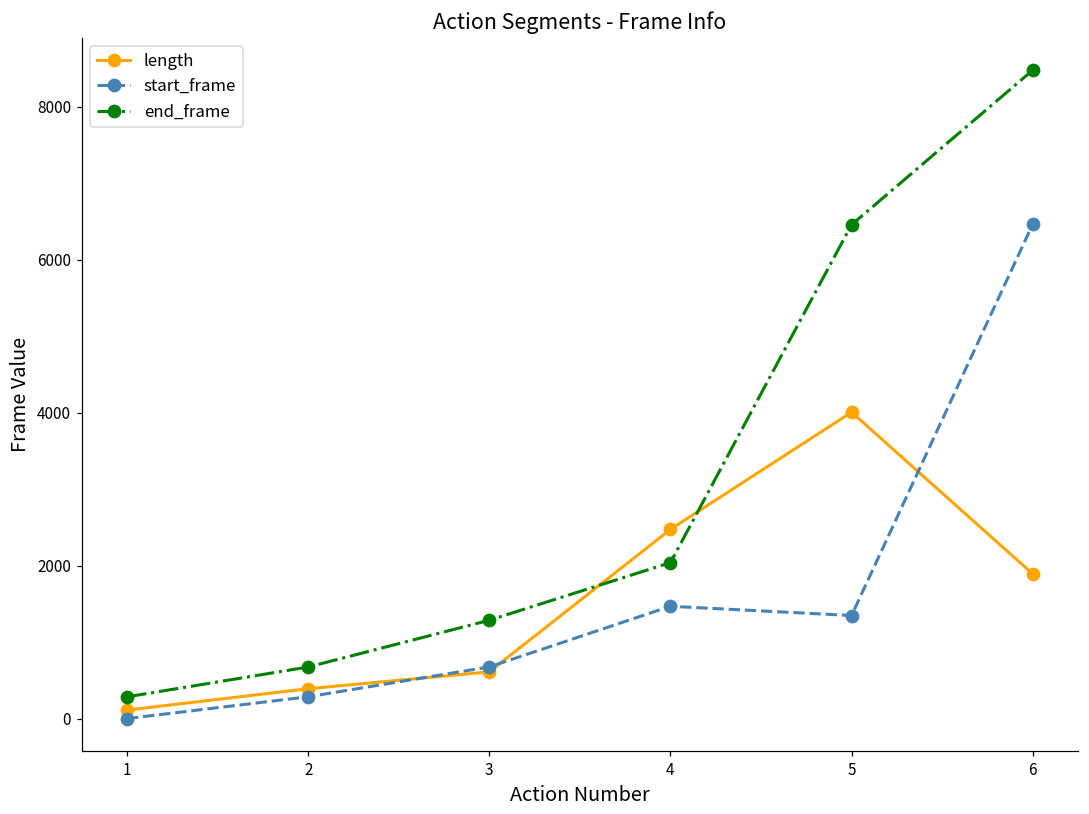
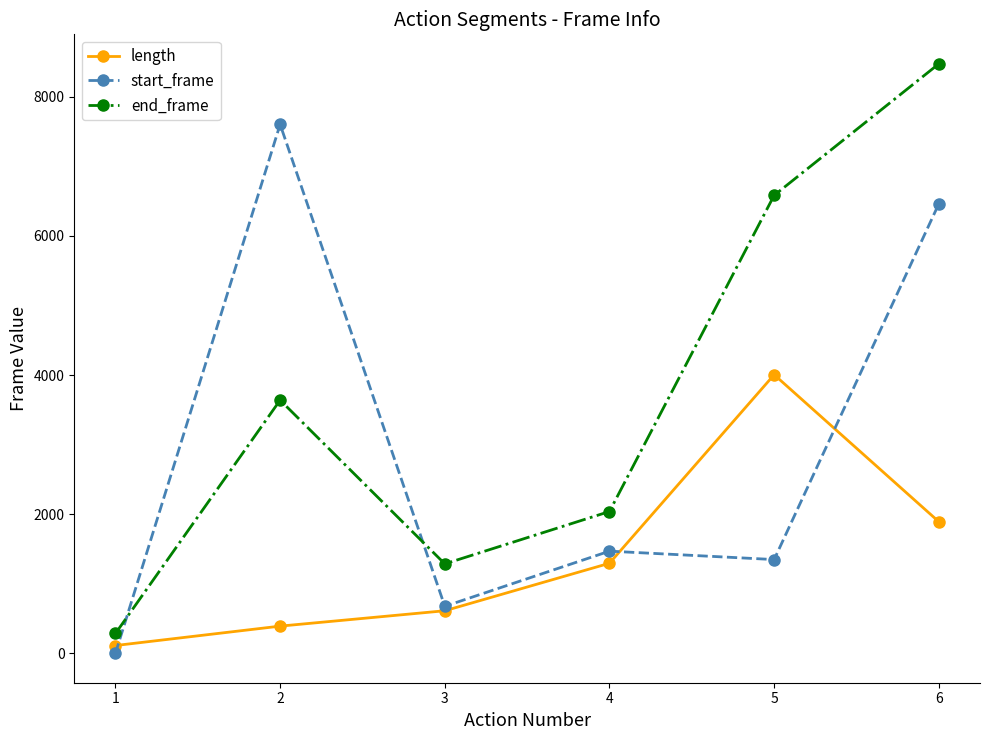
start_frame, 2: 300 -> 7600
end_frame, 2: 700 -> 3600
length, 4: 2500 -> 1300
end_frame, 5: 6500 -> 6600
